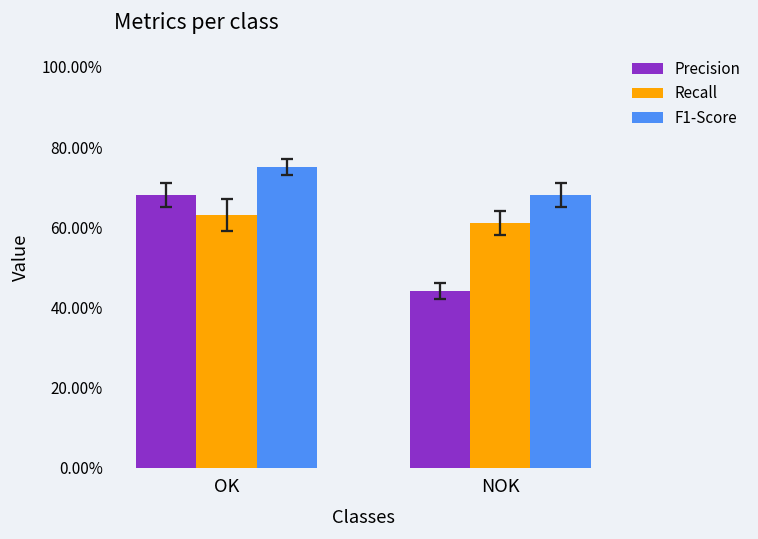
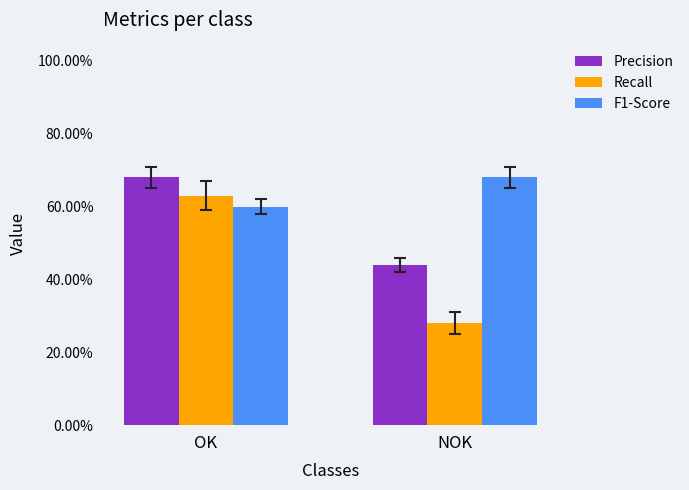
F1-Score, OK: 75% -> 60%
Recall, NOK: 61% -> 28%
